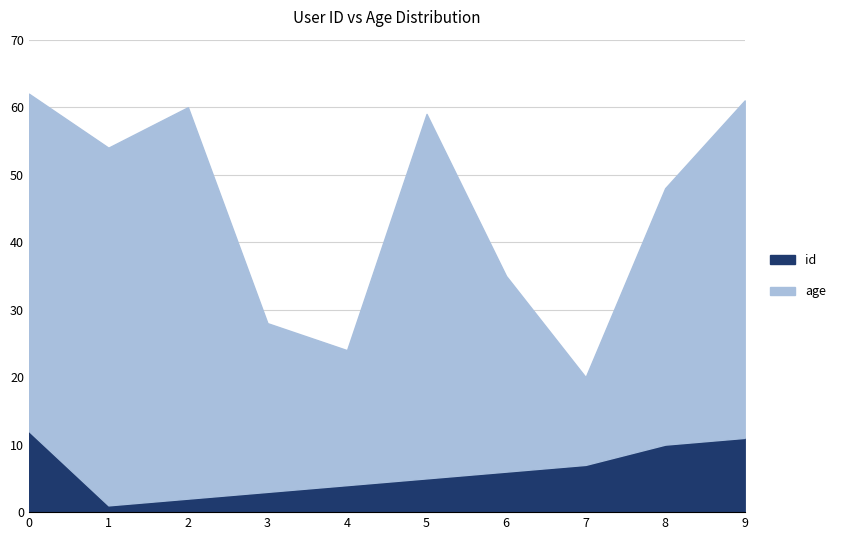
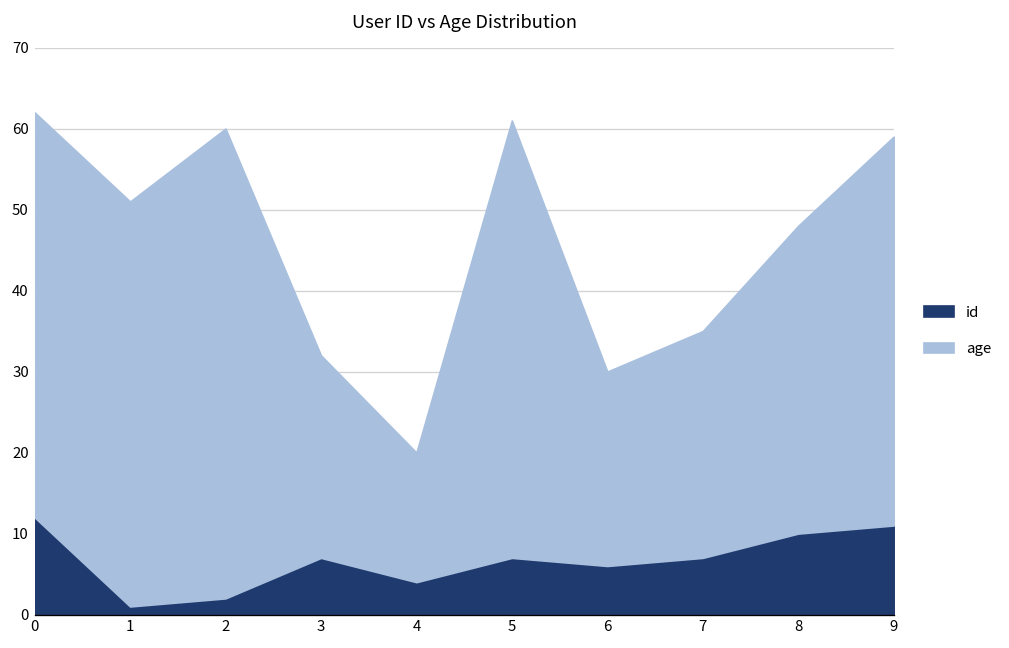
age, 1: 53 -> 50
id, 3: 3 -> 7
age, 4: 20 -> 16
id, 5: 5 -> 7
age, 6: 29 -> 24
age, 7: 13 -> 28
age, 9: 50 -> 48
